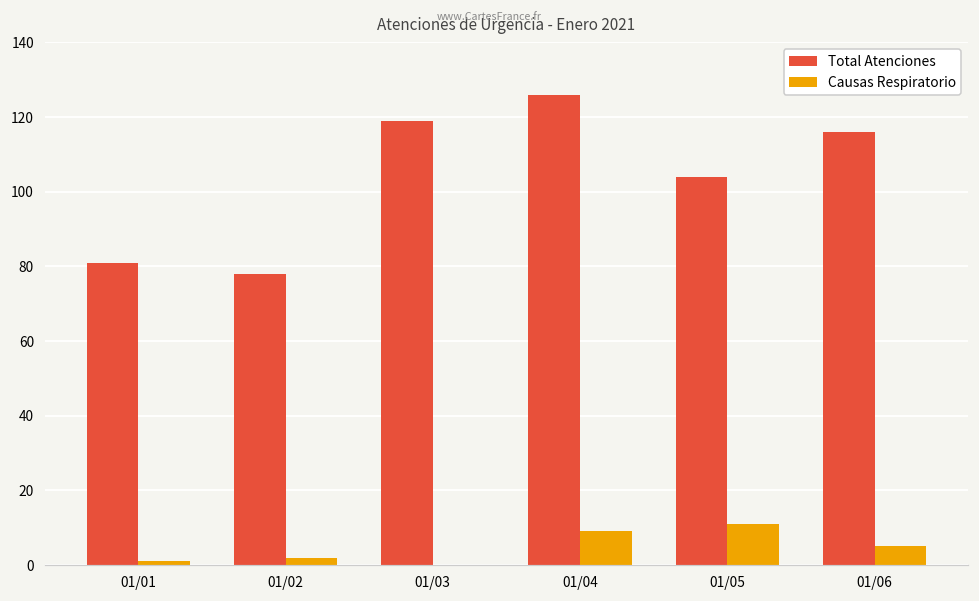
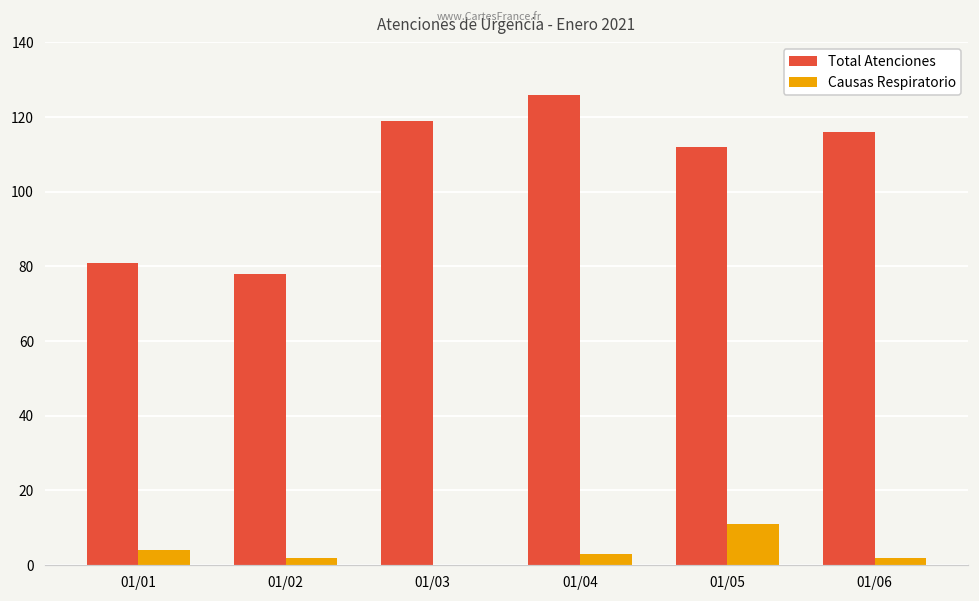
Causas Respiratorio, 01/01: 1 -> 4
Causas Respiratorio, 01/04: 9 -> 3
Total Atenciones, 01/05: 104 -> 112
Causas Respiratorio, 01/06: 5 -> 2
